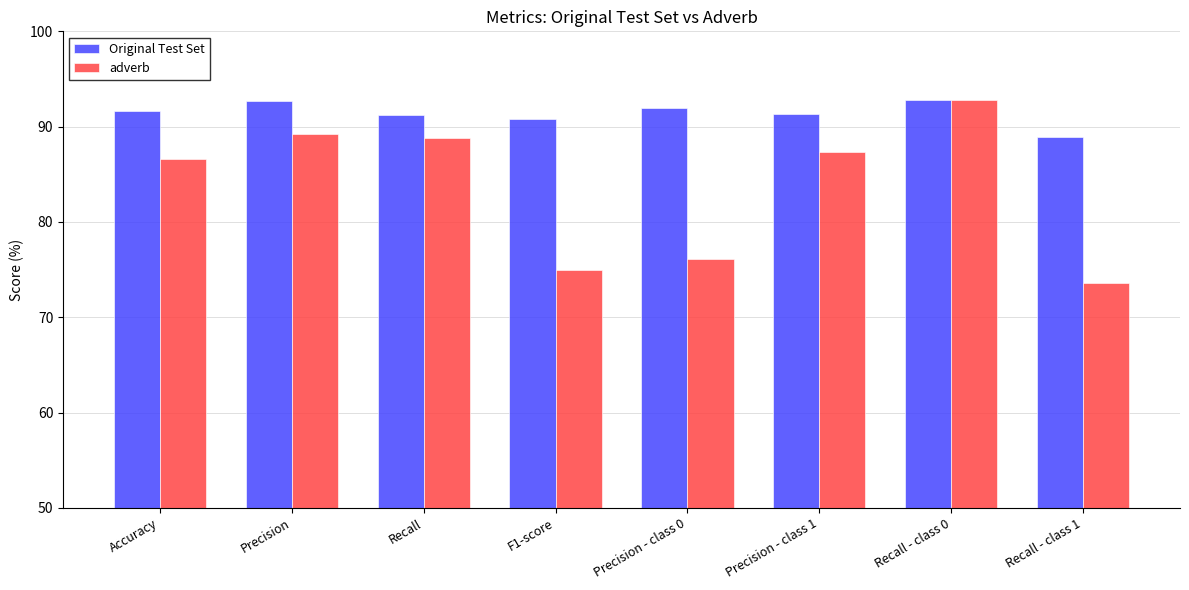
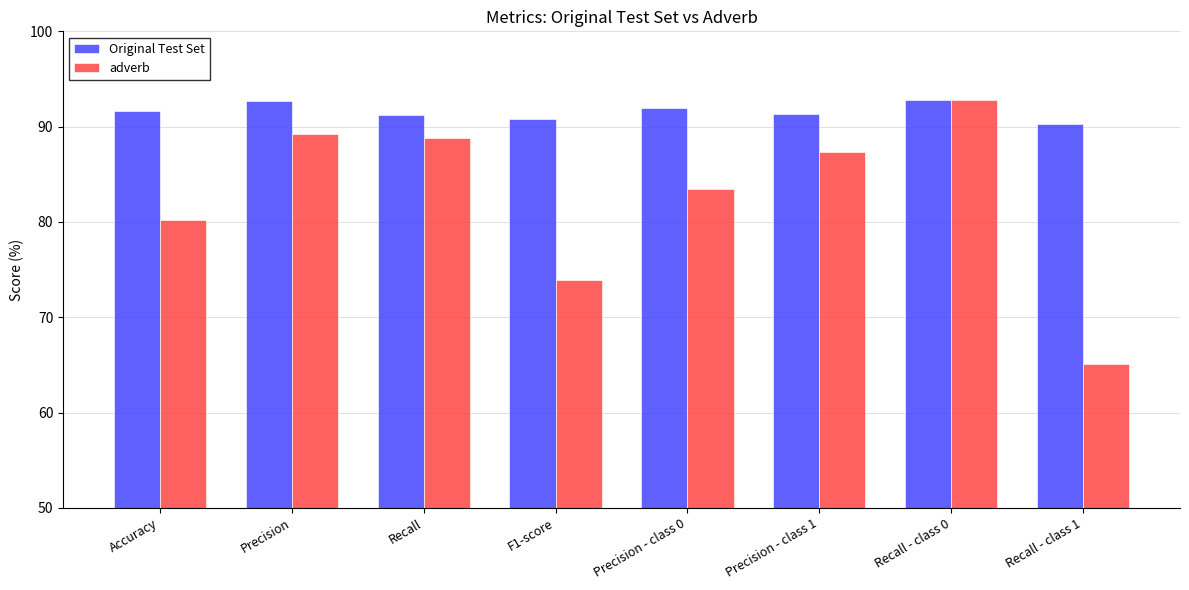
adverb, Accuracy: 87 -> 80
adverb, F1-score: 75 -> 74
adverb, Precision - class 0: 76 -> 84
Original Test Set, Recall - class 1: 89 -> 90
adverb, Recall - class 1: 74 -> 65
